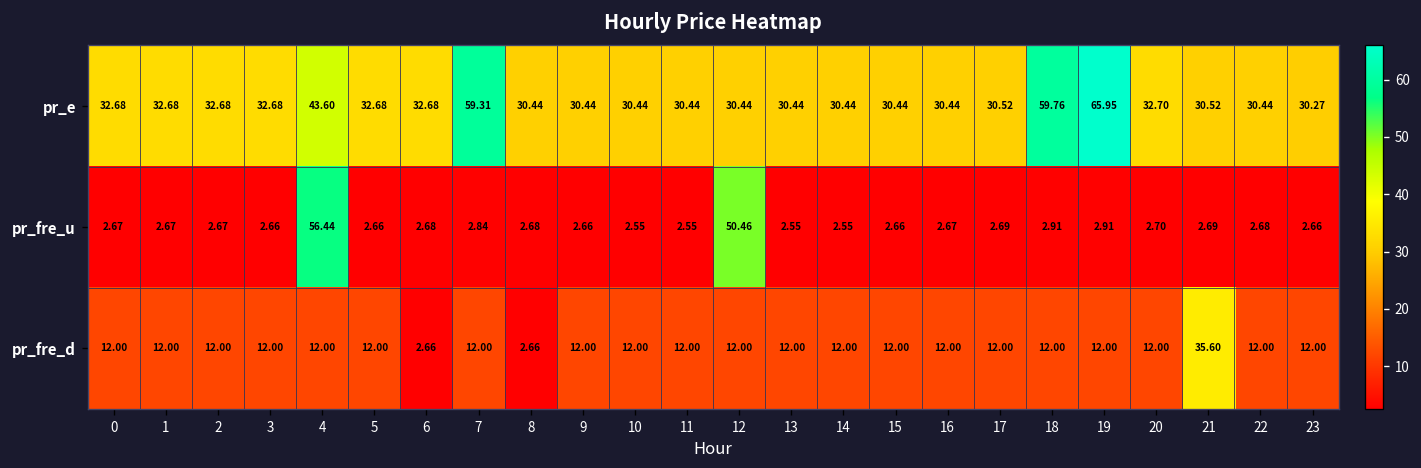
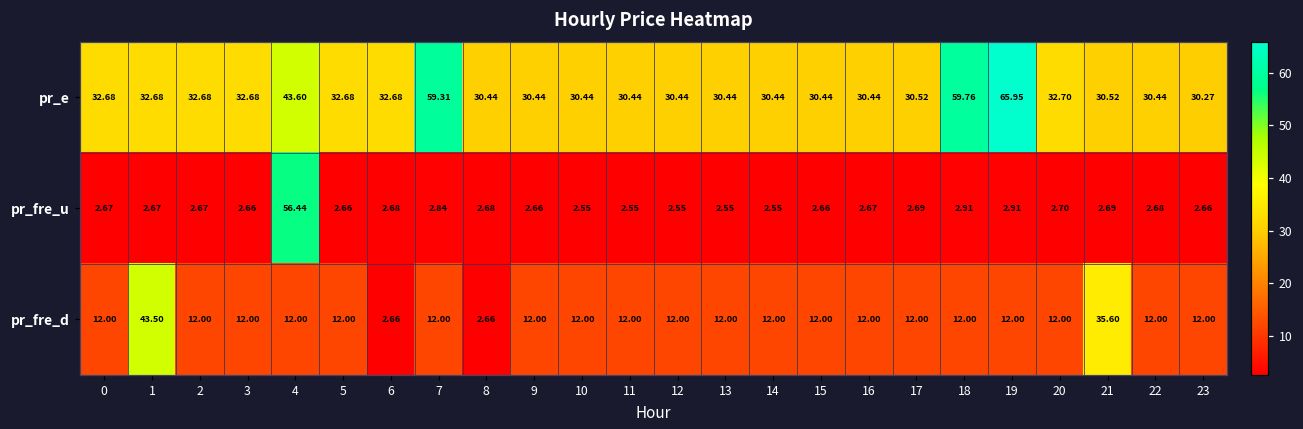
pr_fre_u, 12: 50.46 -> 2.55
pr_fre_d, 1: 12.00 -> 43.50
